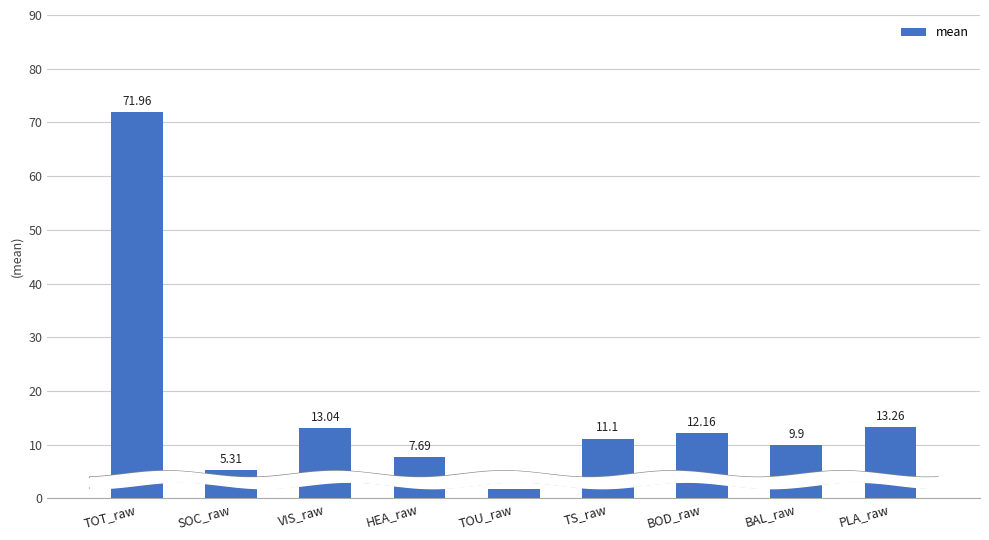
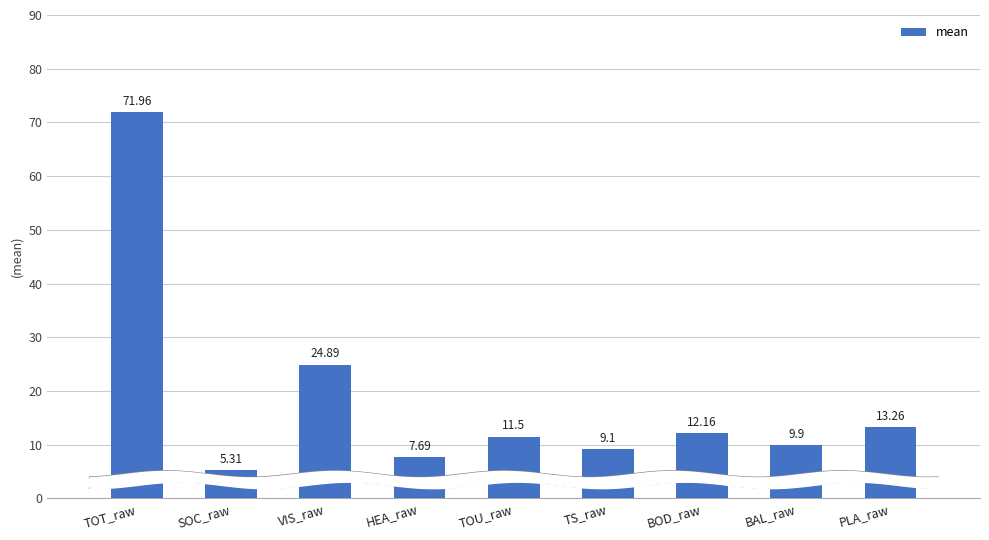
mean, VIS_raw: 13.04 -> 24.89
mean, TOU_raw: 1.8 -> 11.5
mean, TS_raw: 11.1 -> 9.1
